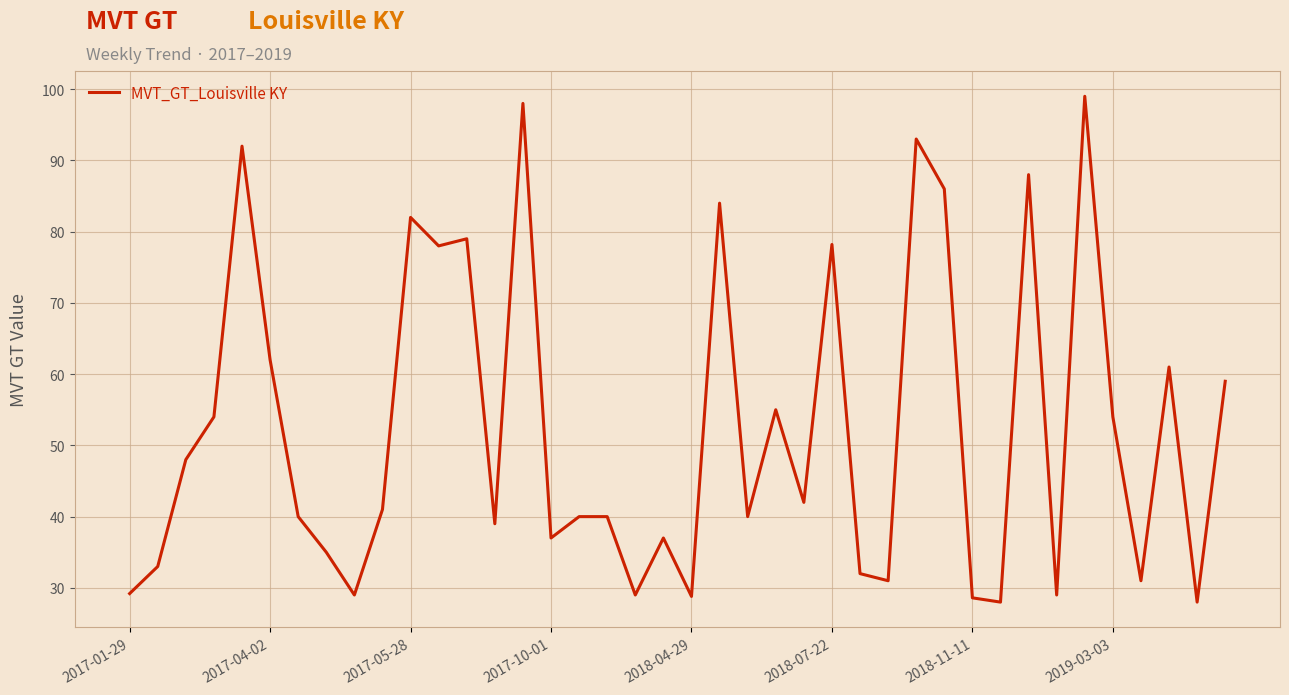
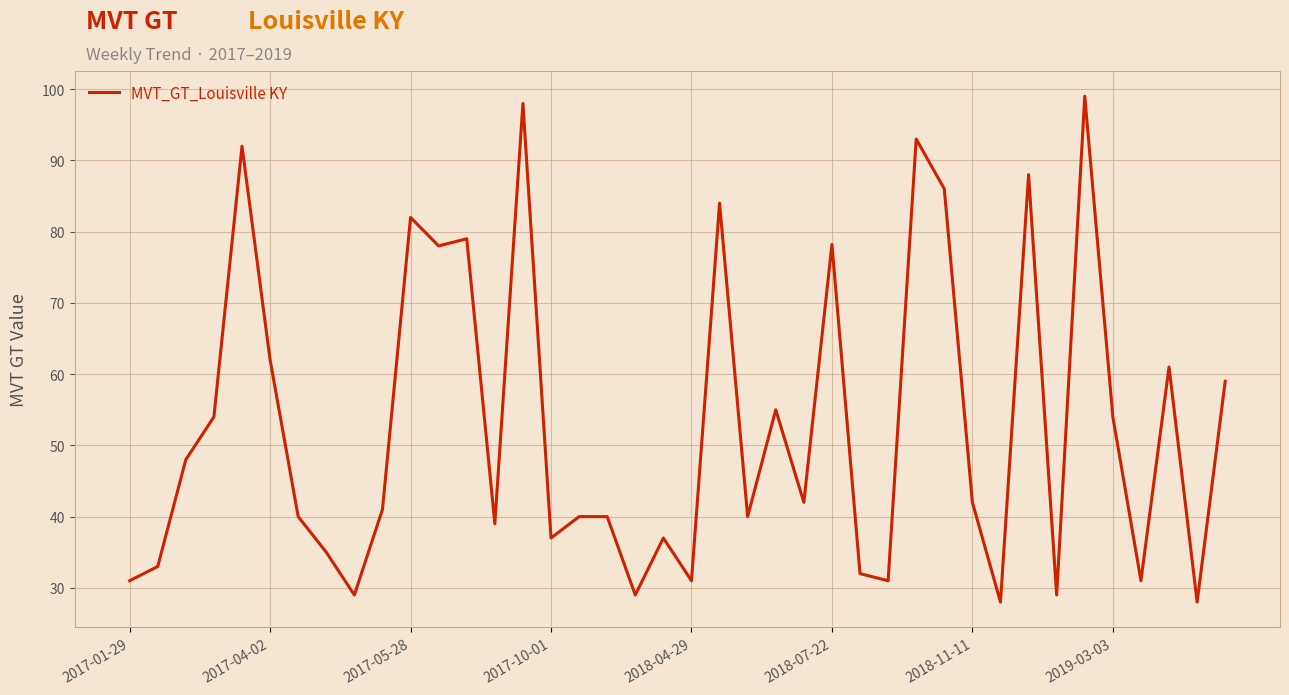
2017-01-29: 29 -> 31
2018-04-29: 29 -> 31
2018-11-11: 29 -> 42
